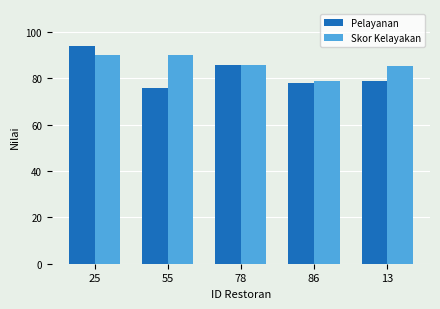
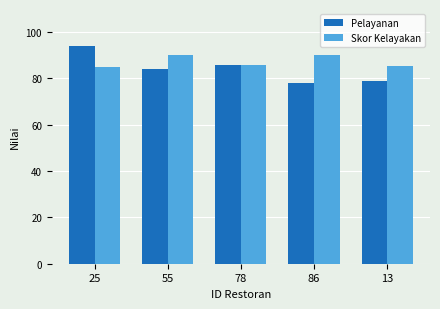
Skor Kelayakan, 25: 90 -> 85
Pelayanan, 55: 76 -> 84
Skor Kelayakan, 86: 79 -> 90
